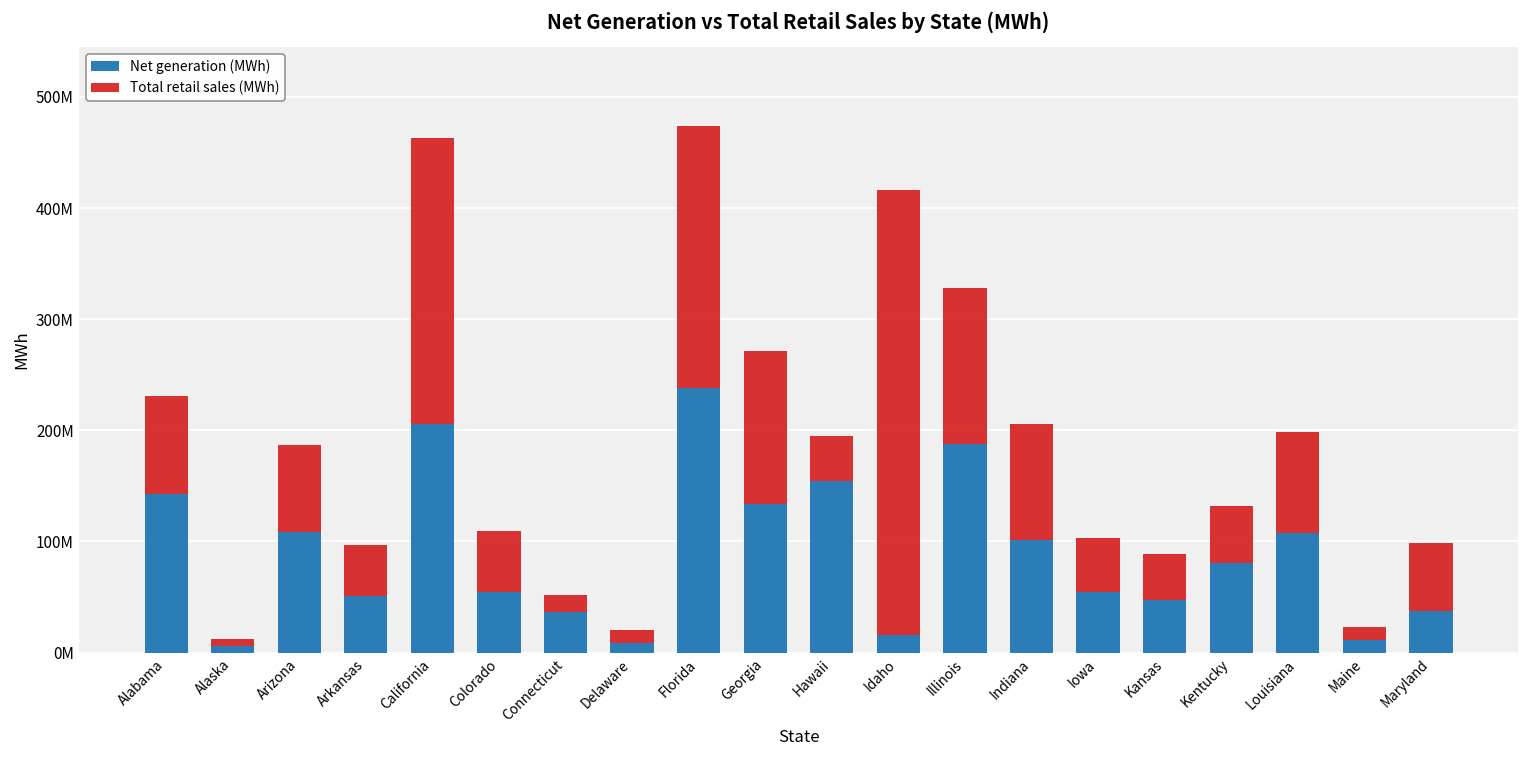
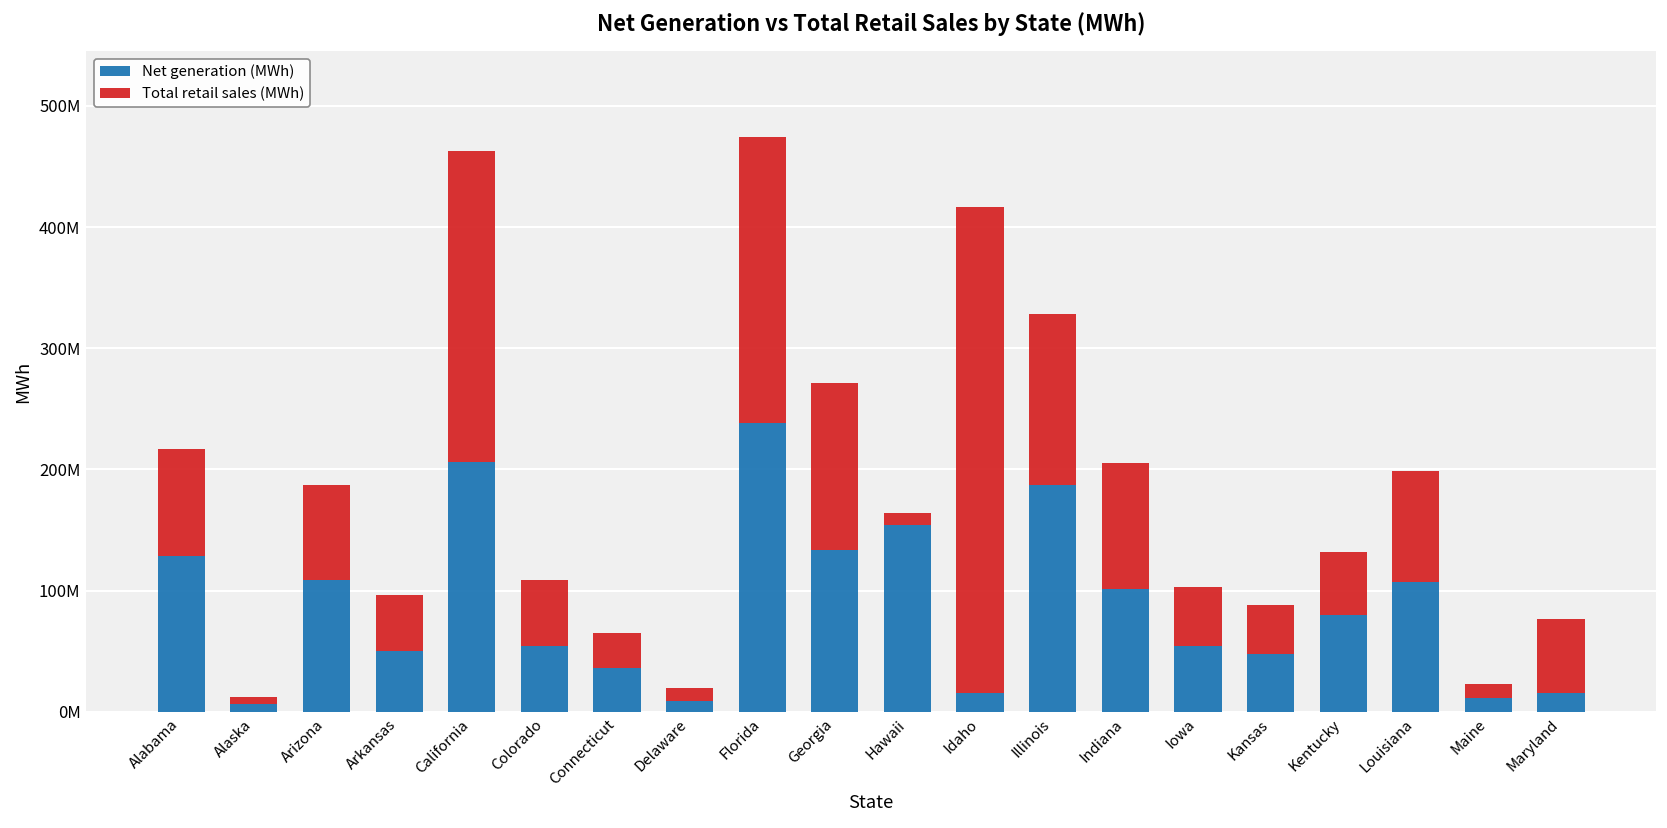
Net generation (MWh), Alabama: 142000000 -> 129000000
Total retail sales (MWh), Connecticut: 15000000 -> 29000000
Total retail sales (MWh), Hawaii: 40000000 -> 9000000
Net generation (MWh), Maryland: 37000000 -> 15000000
